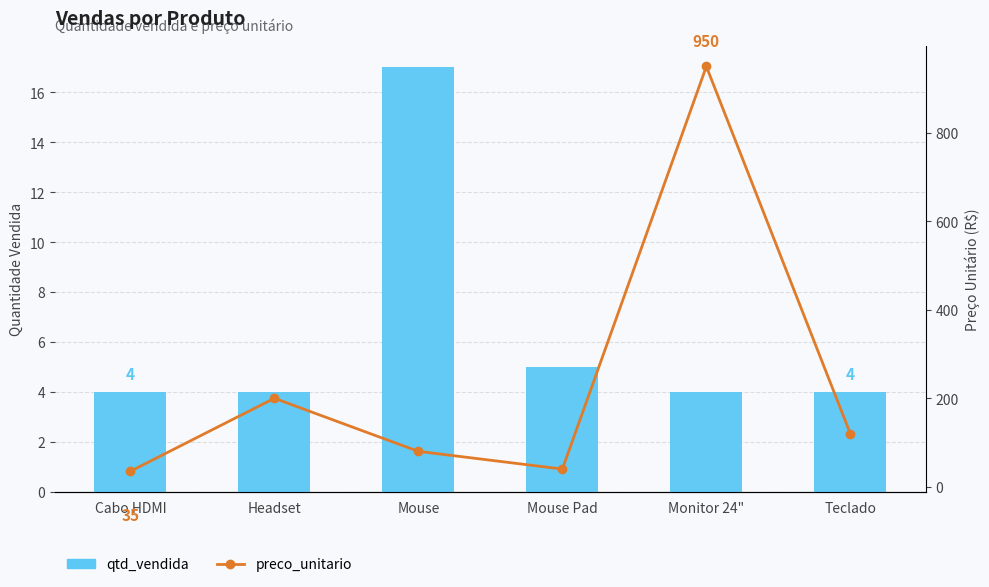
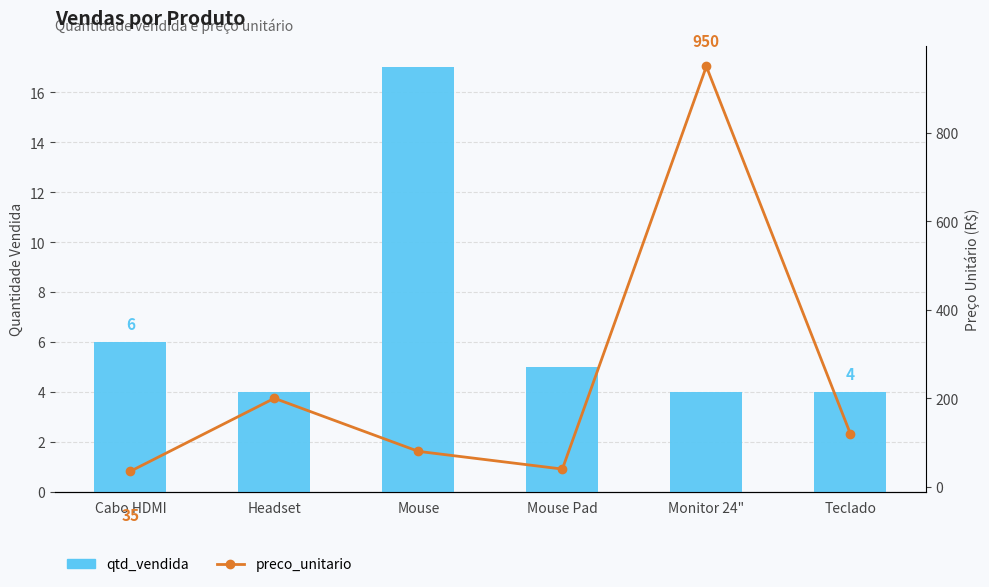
qtd_vendida, Cabo HDMI: 4 -> 6
